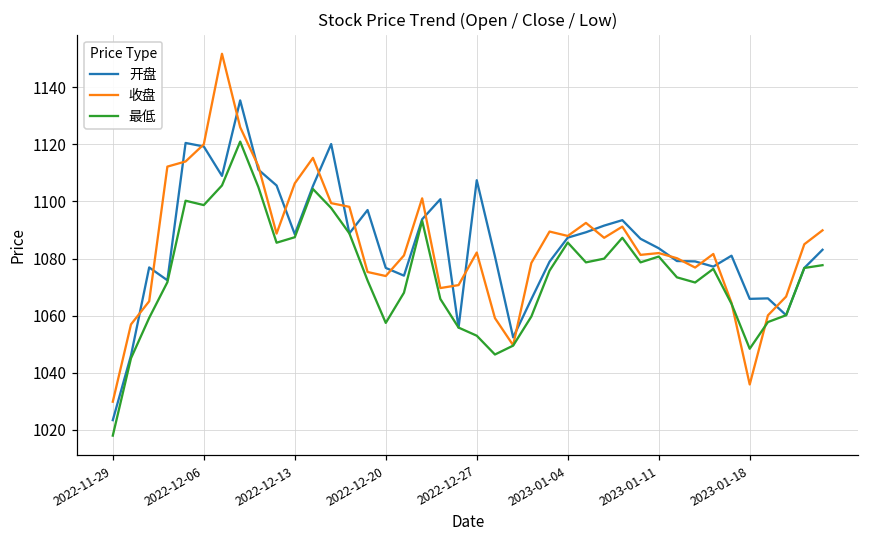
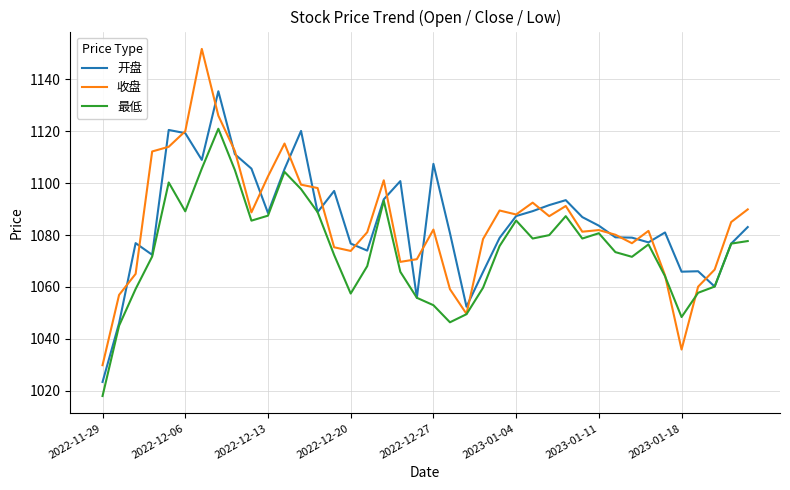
最低, 2022-12-06: 1099 -> 1089
收盘, 2022-12-13: 1106 -> 1103
